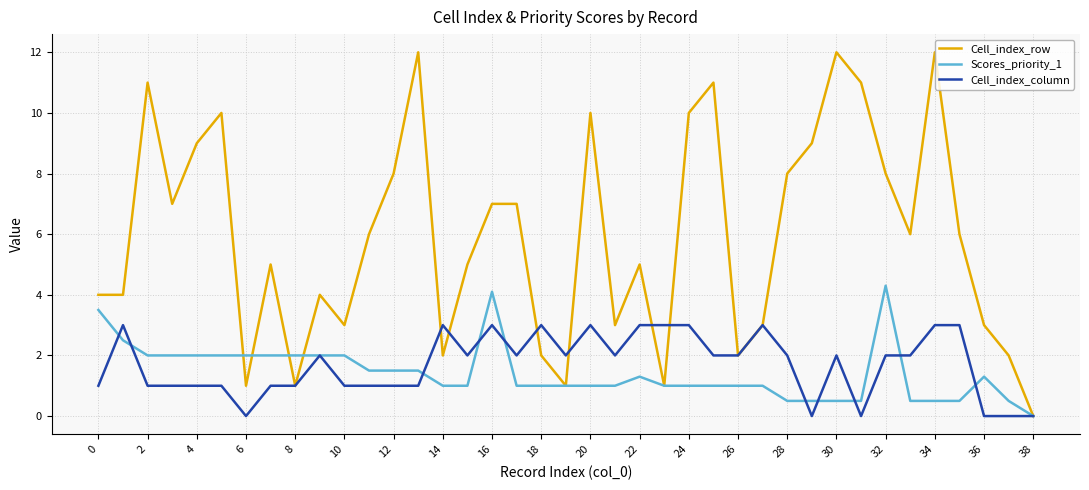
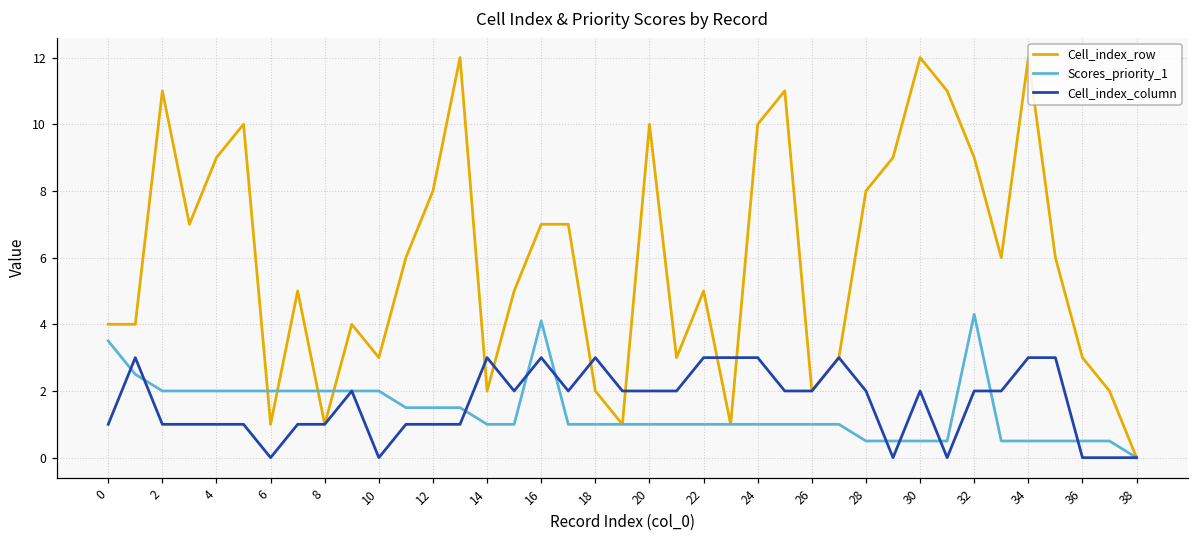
Cell_index_column, 10: 1 -> 0
Cell_index_column, 20: 3 -> 2
Scores_priority_1, 22: 1.3 -> 1.0
Cell_index_row, 32: 8 -> 9
Scores_priority_1, 36: 1.3 -> 0.5
